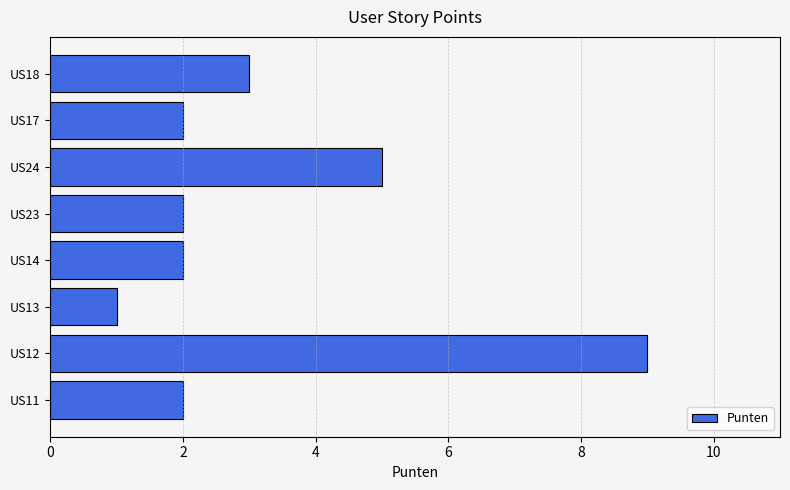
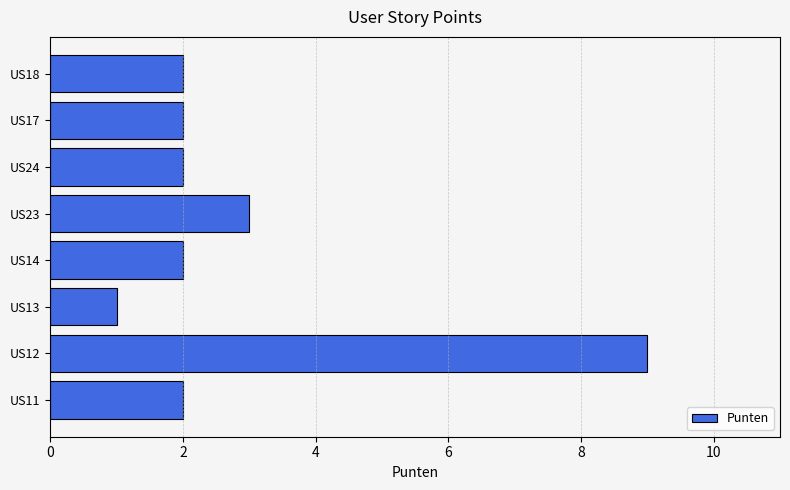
US18: 3 -> 2
US24: 5 -> 2
US23: 2 -> 3
